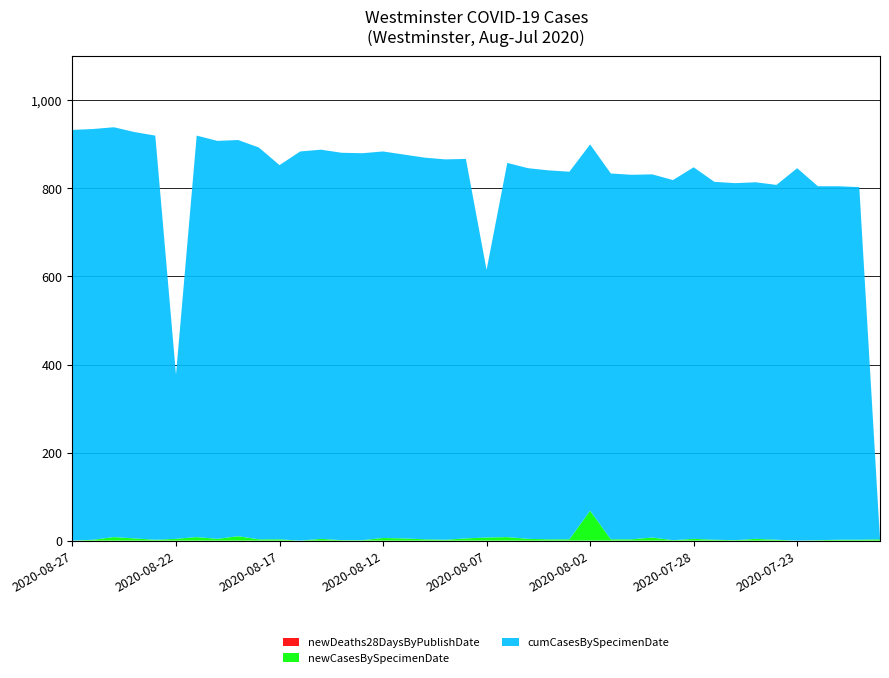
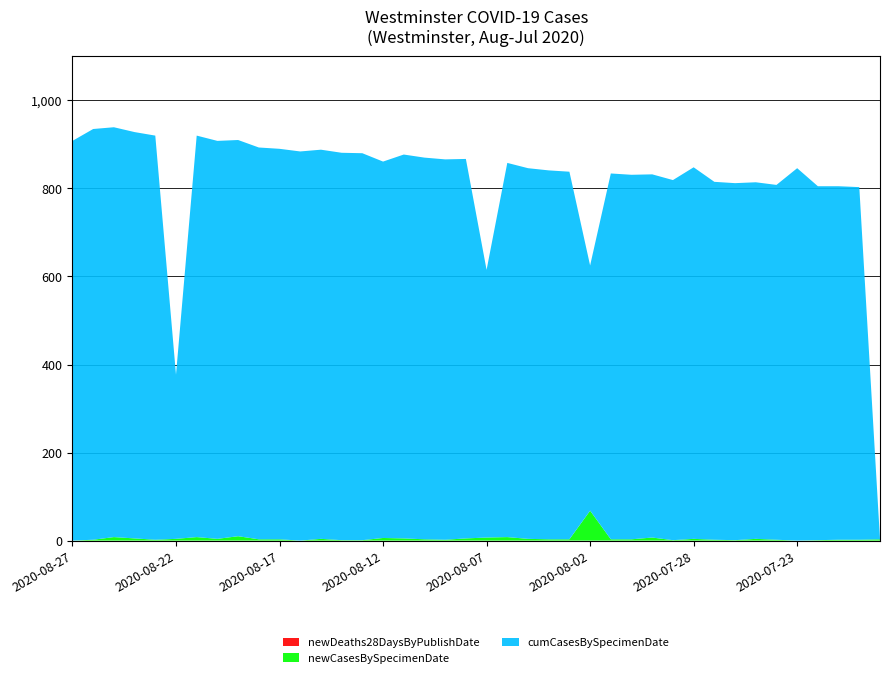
cumCasesBySpecimenDate, 2020-08-27: 930 -> 910
cumCasesBySpecimenDate, 2020-08-17: 850 -> 890
cumCasesBySpecimenDate, 2020-08-12: 880 -> 860
cumCasesBySpecimenDate, 2020-08-02: 830 -> 560
